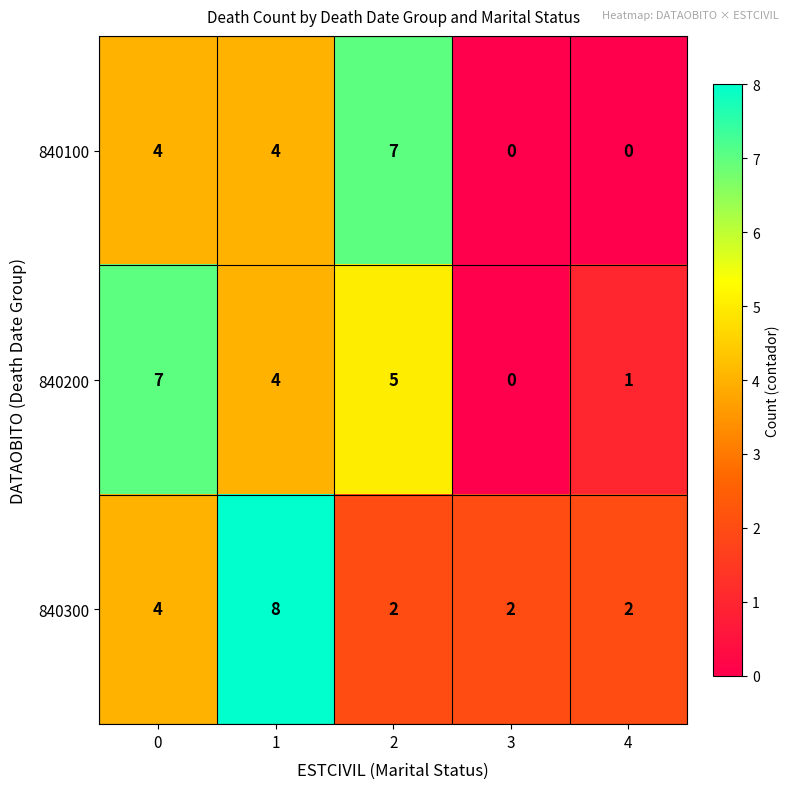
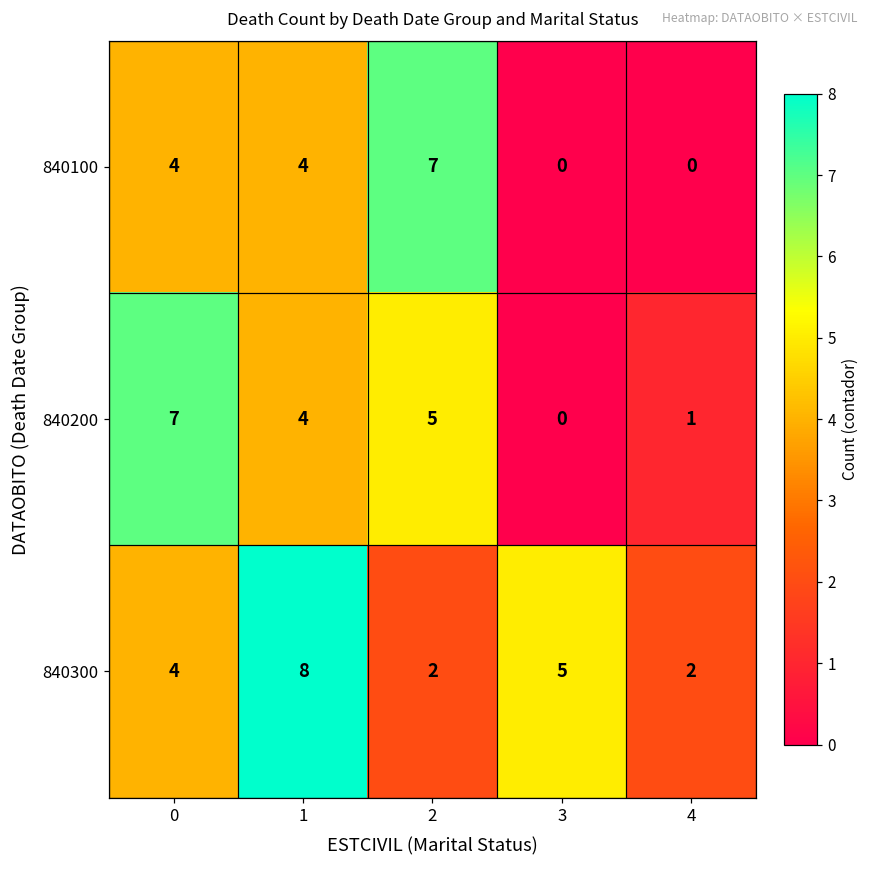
840300, 3: 2 -> 5
